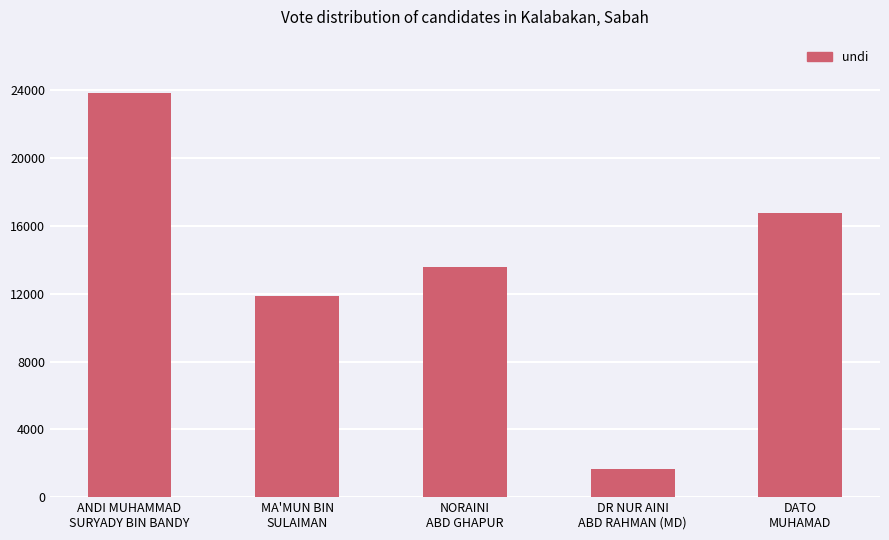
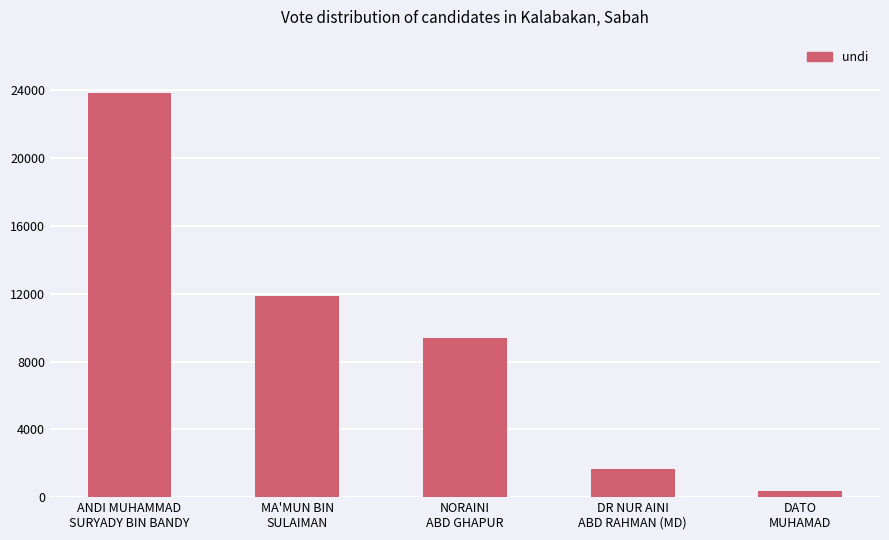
NORAINI ABD GHAPUR: 13600 -> 9400
DATO MUHAMAD: 16800 -> 300
